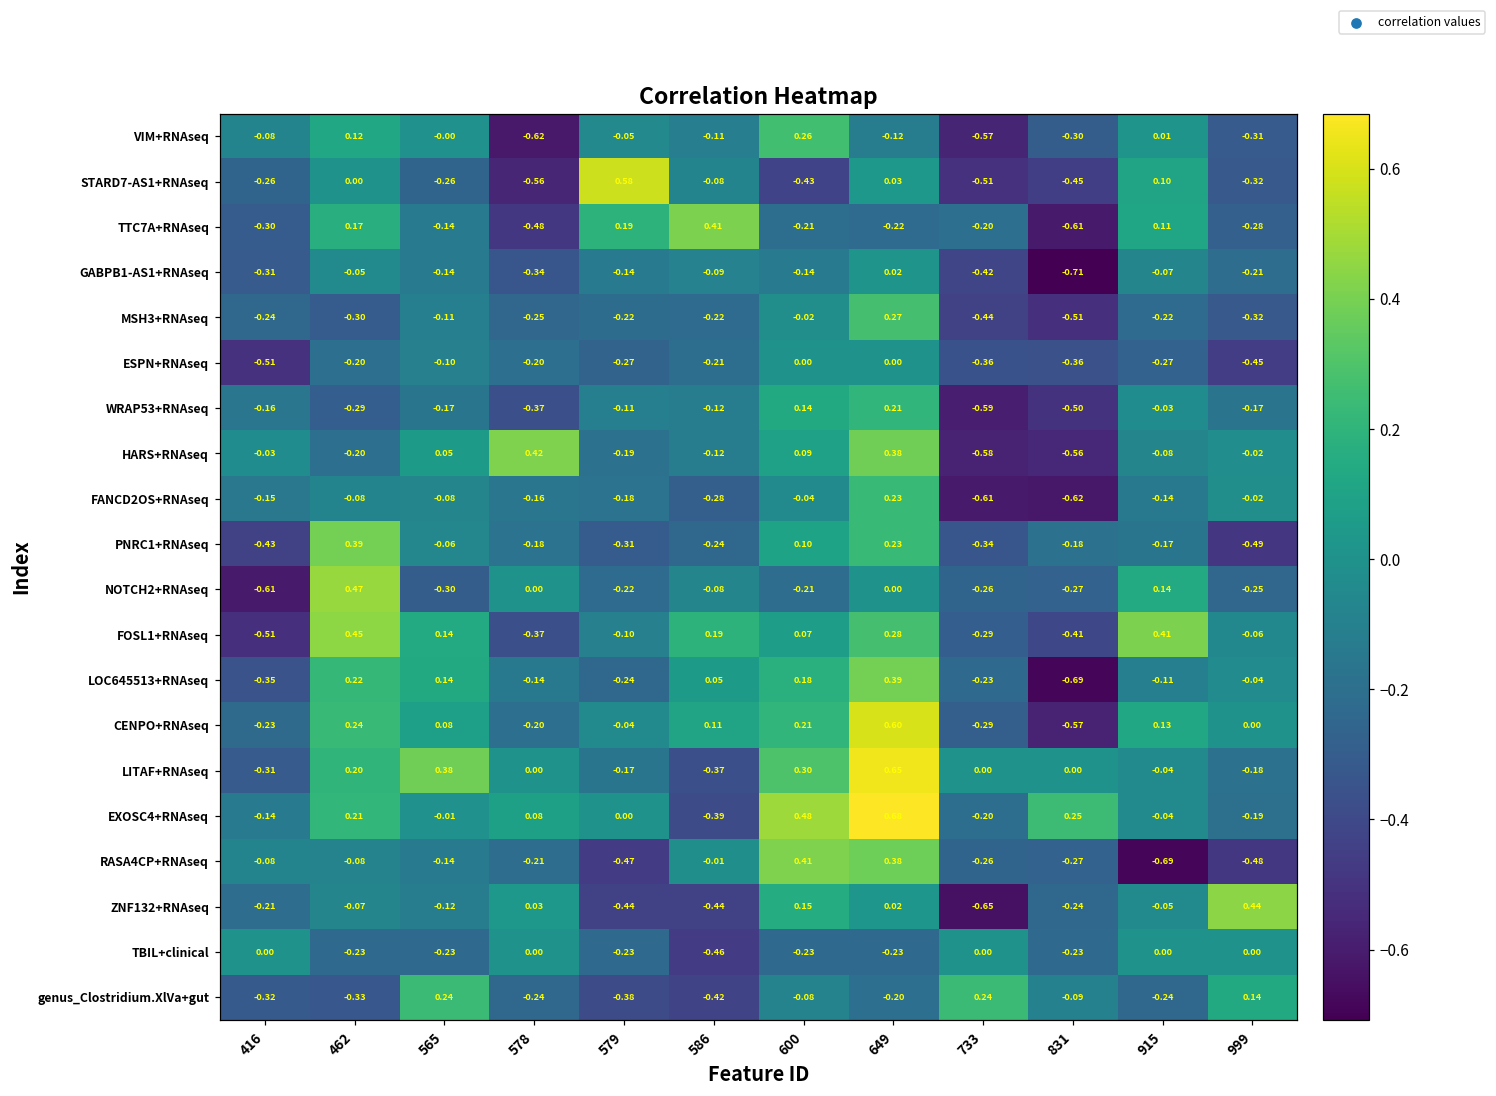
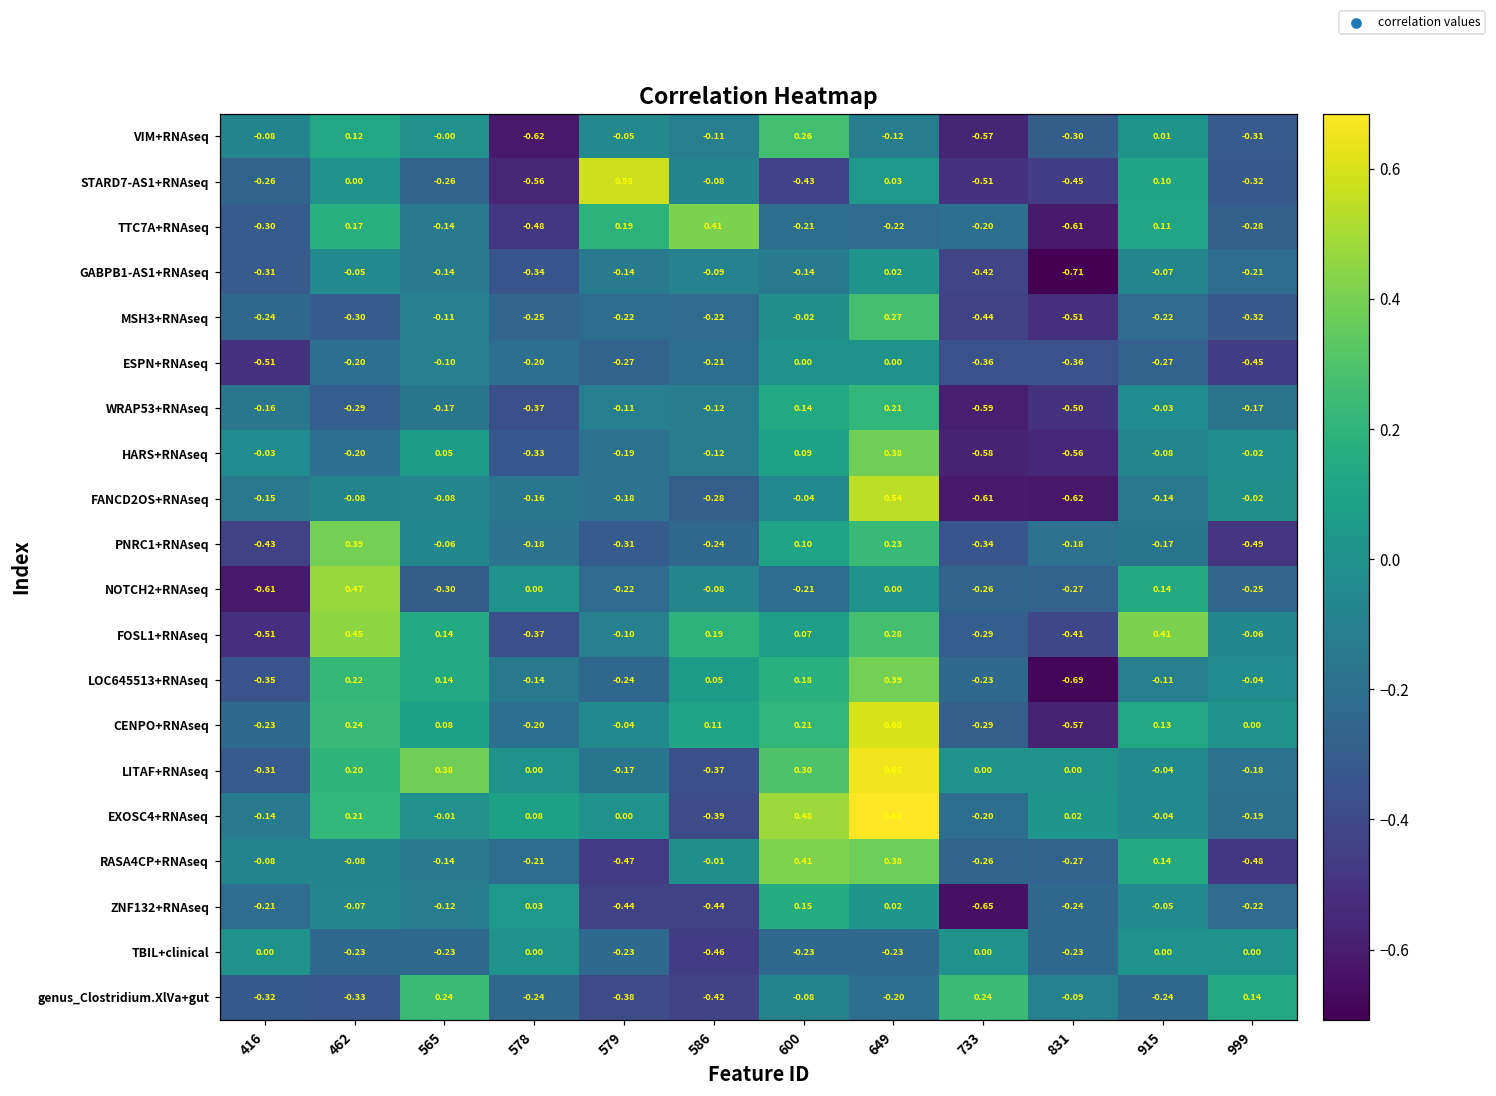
HARS+RNAseq, 578: 0.42 -> -0.33
FANCD2OS+RNAseq, 649: 0.23 -> 0.54
EXOSC4+RNAseq, 831: 0.25 -> 0.02
RASA4CP+RNAseq, 915: -0.69 -> 0.14
ZNF132+RNAseq, 999: 0.44 -> -0.22
